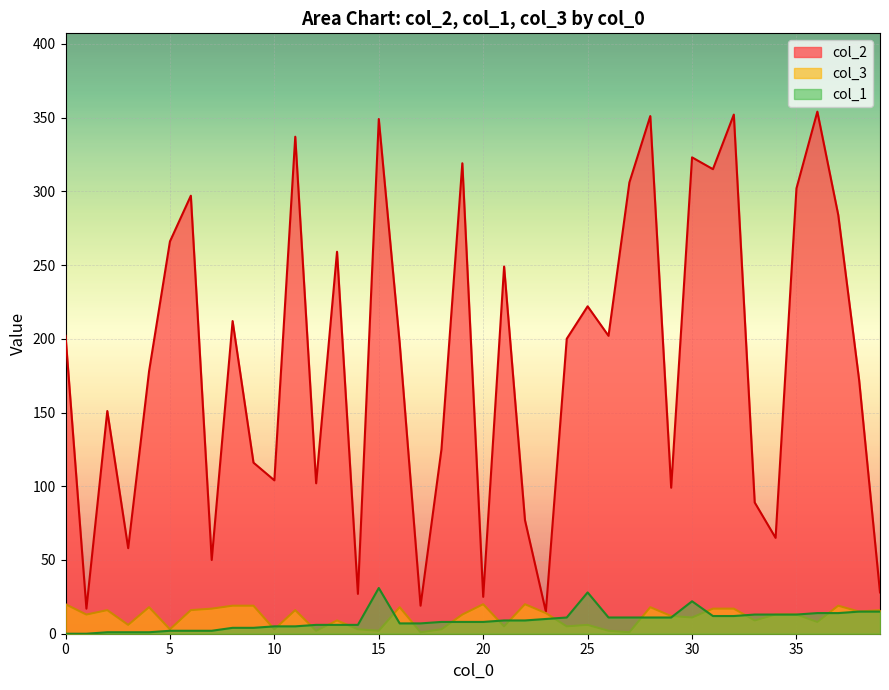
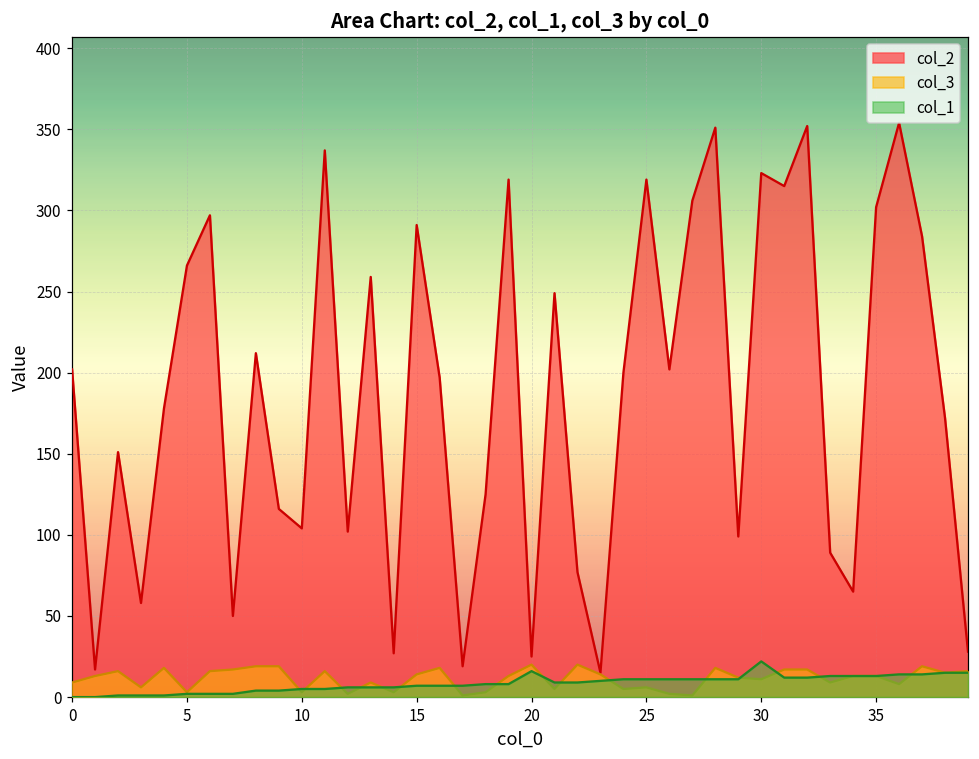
col_3, 0: 20 -> 9
col_2, 15: 349 -> 291
col_3, 15: 2 -> 14
col_1, 15: 31 -> 7
col_1, 20: 8 -> 16
col_2, 25: 222 -> 319
col_1, 25: 28 -> 11
